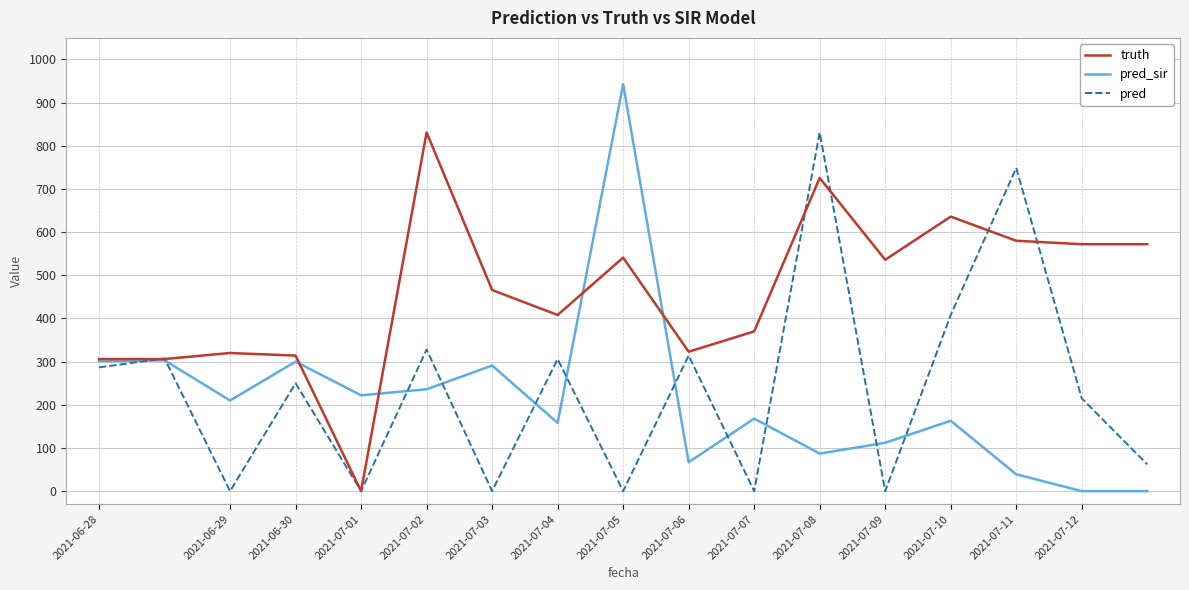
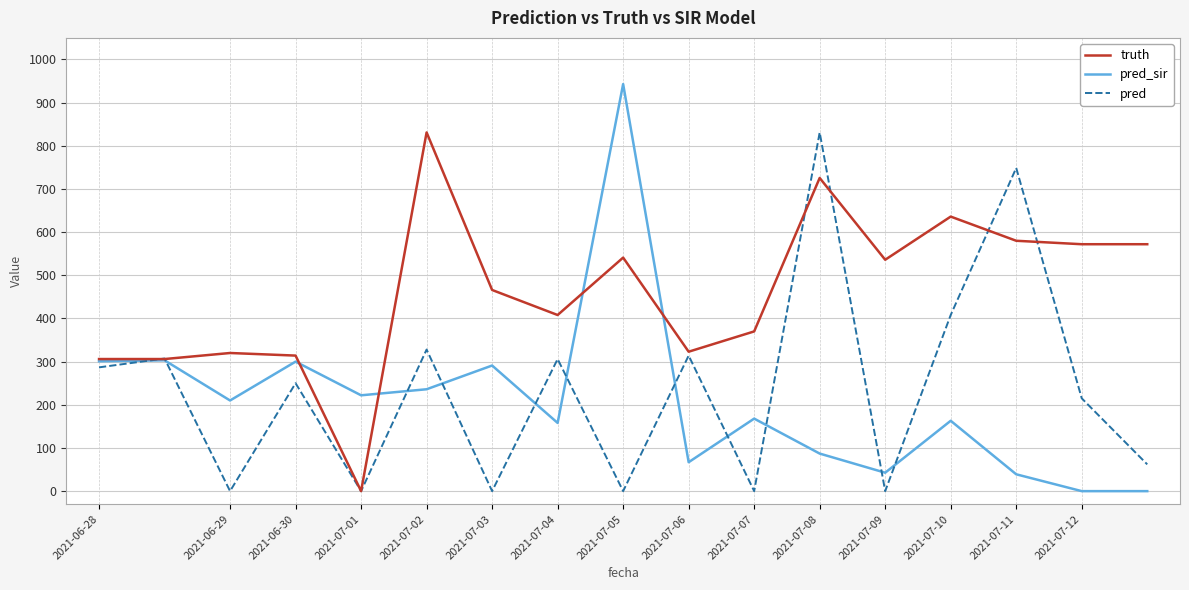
pred_sir, 2021-07-09: 110 -> 40
